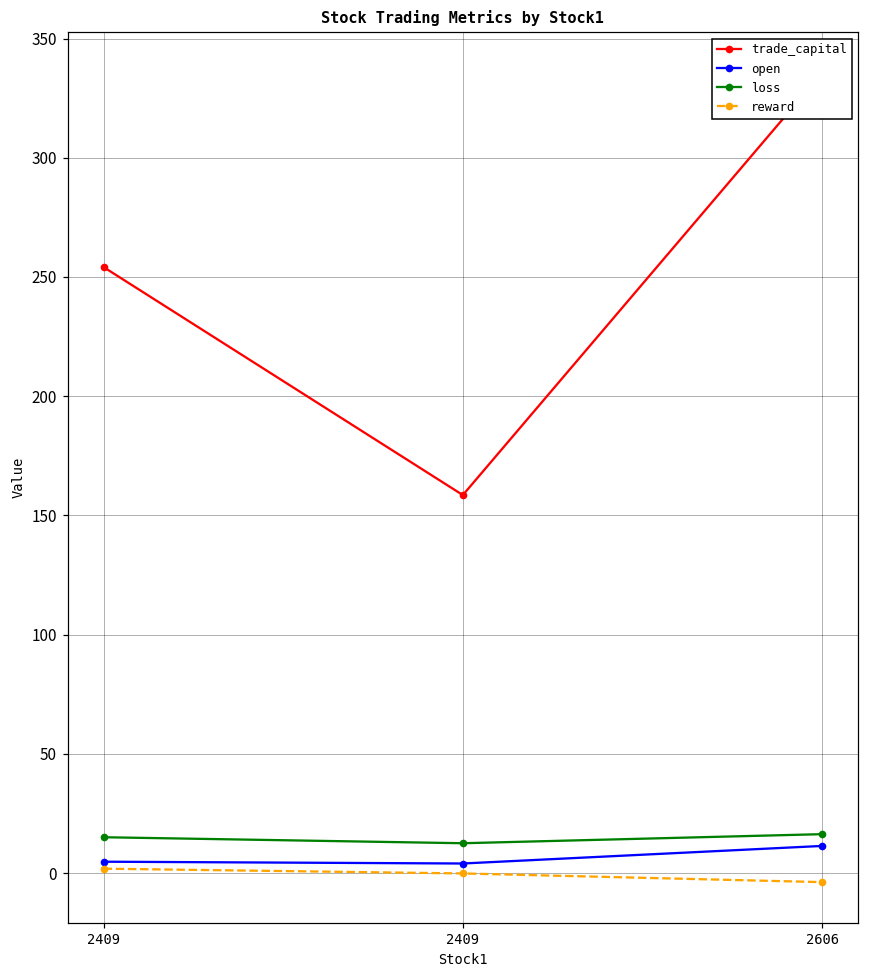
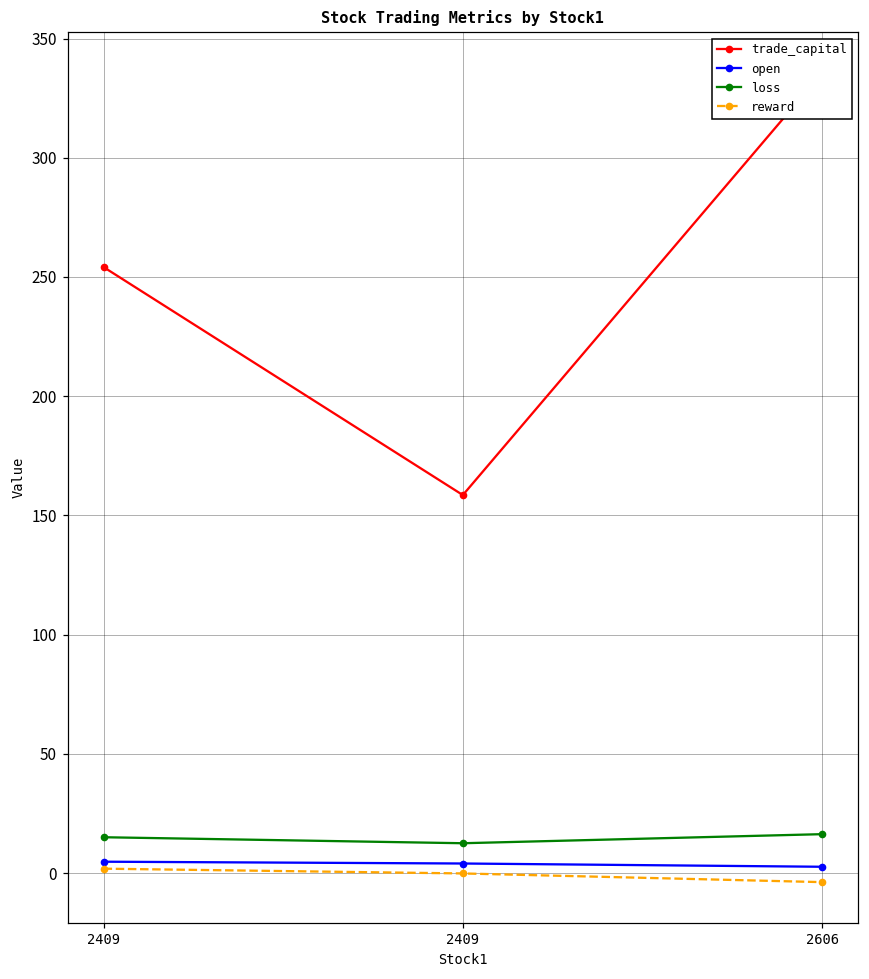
open, 2606: 11 -> 3
